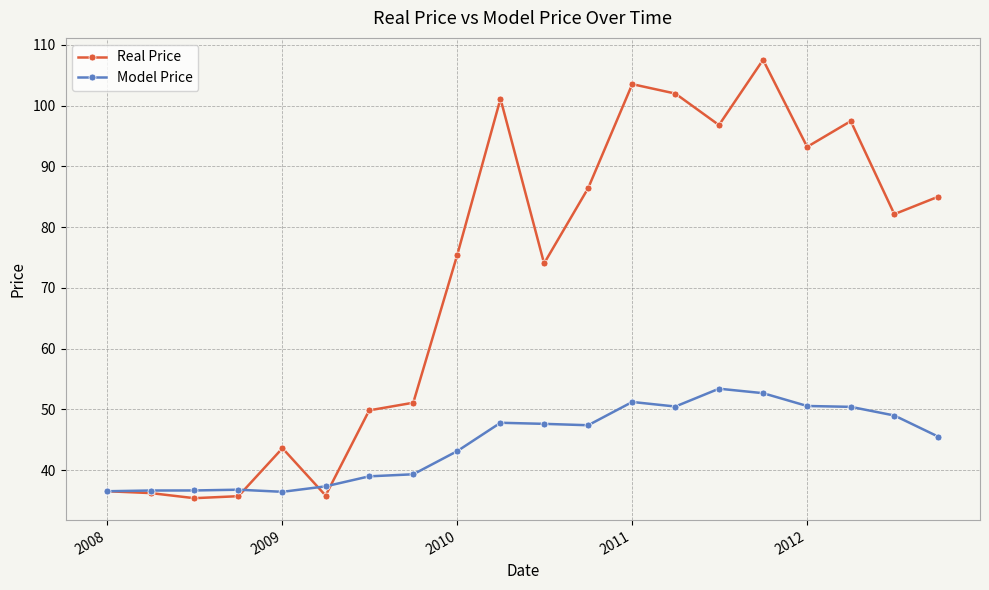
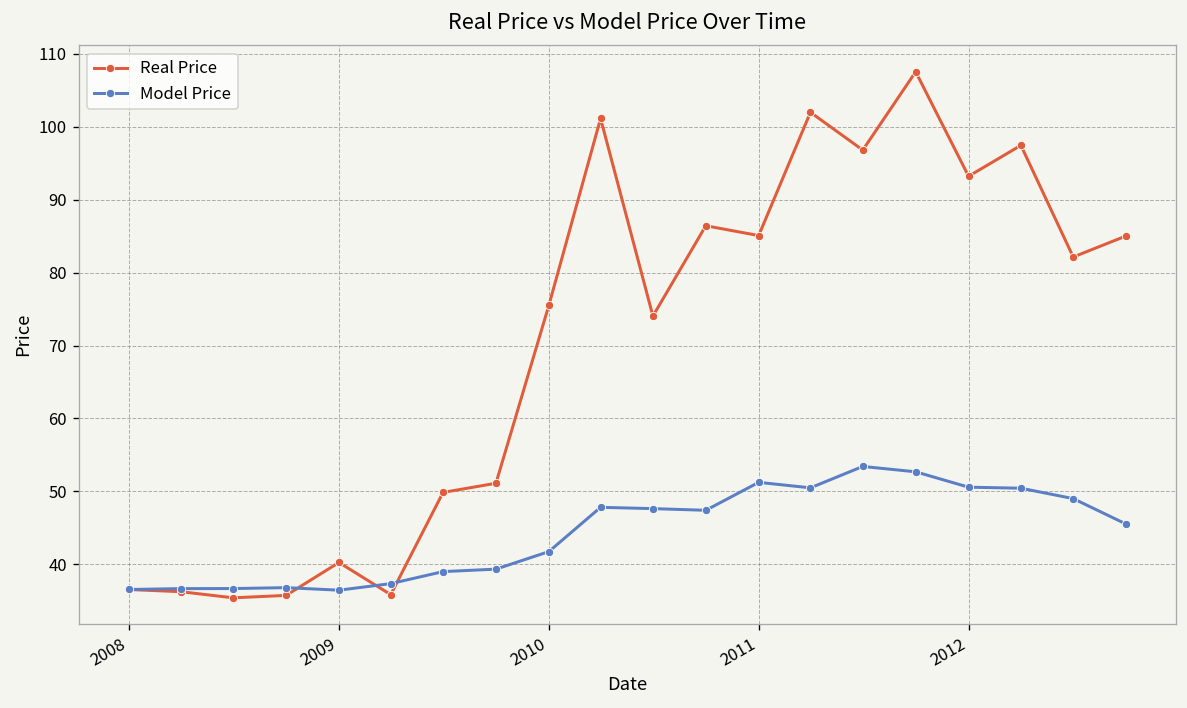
Real Price, 2009: 44 -> 40
Model Price, 2010: 43 -> 42
Real Price, 2011: 104 -> 85
